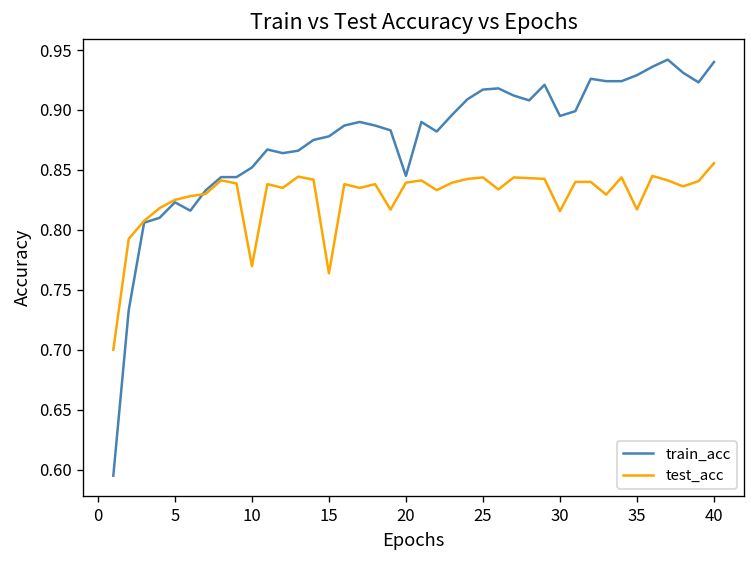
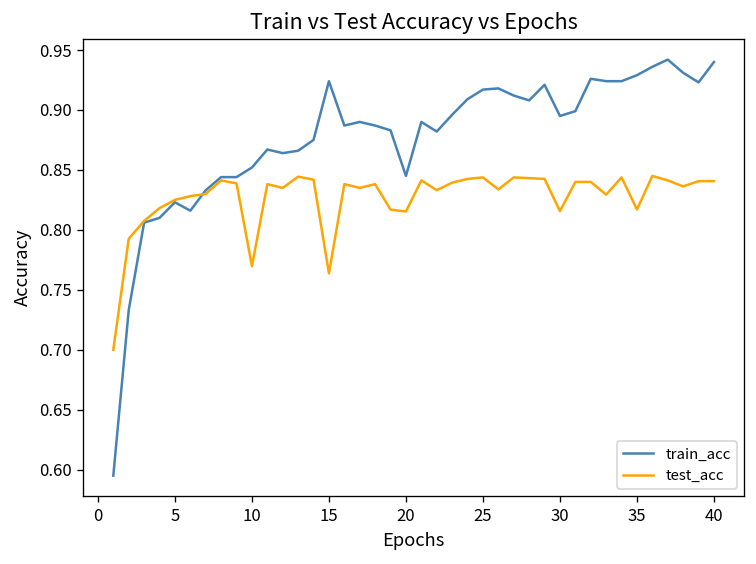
train_acc, 15: 0.88 -> 0.92
test_acc, 20: 0.84 -> 0.82
test_acc, 40: 0.86 -> 0.84
